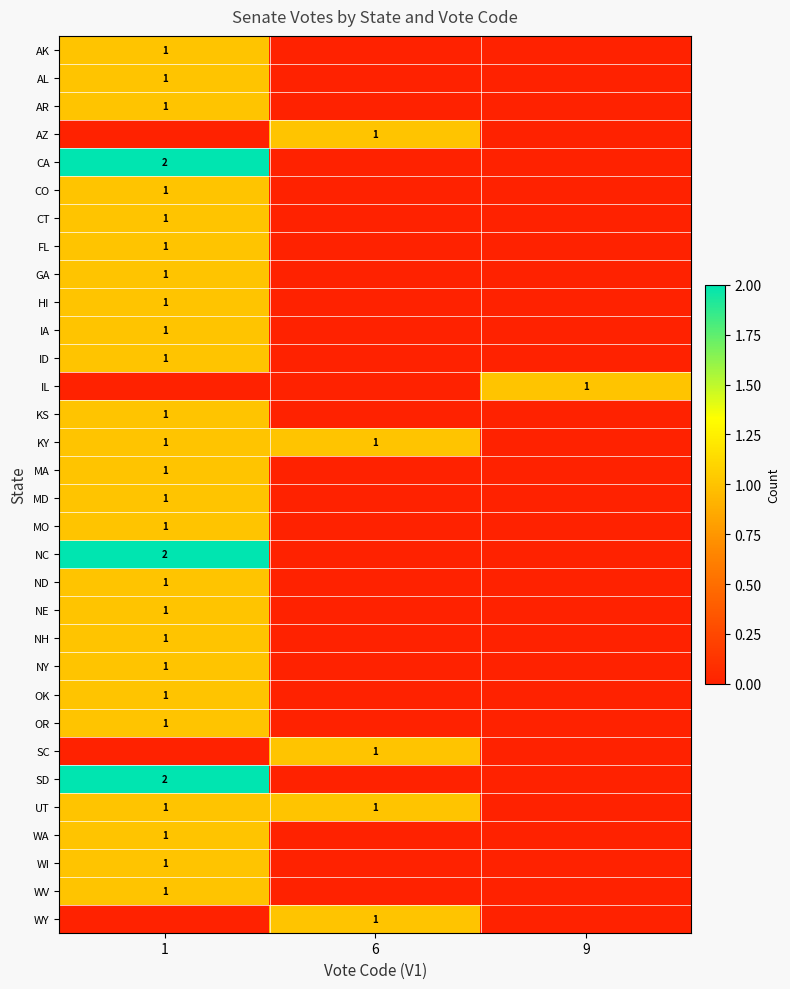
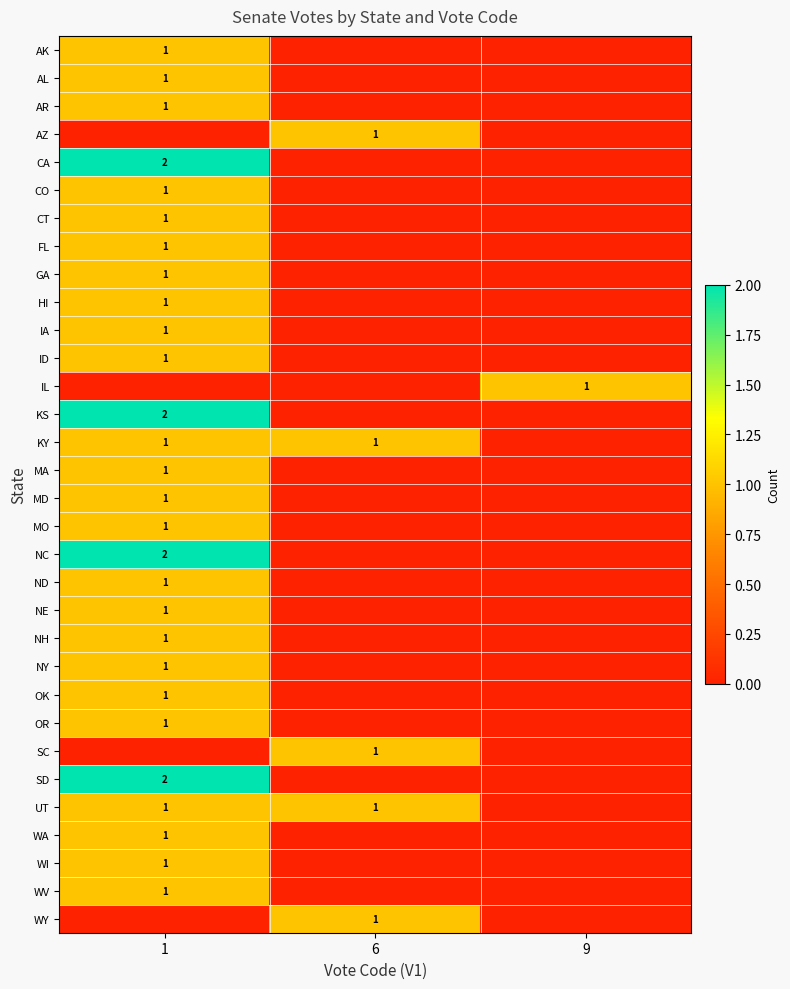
KS, 1: 1 -> 2
